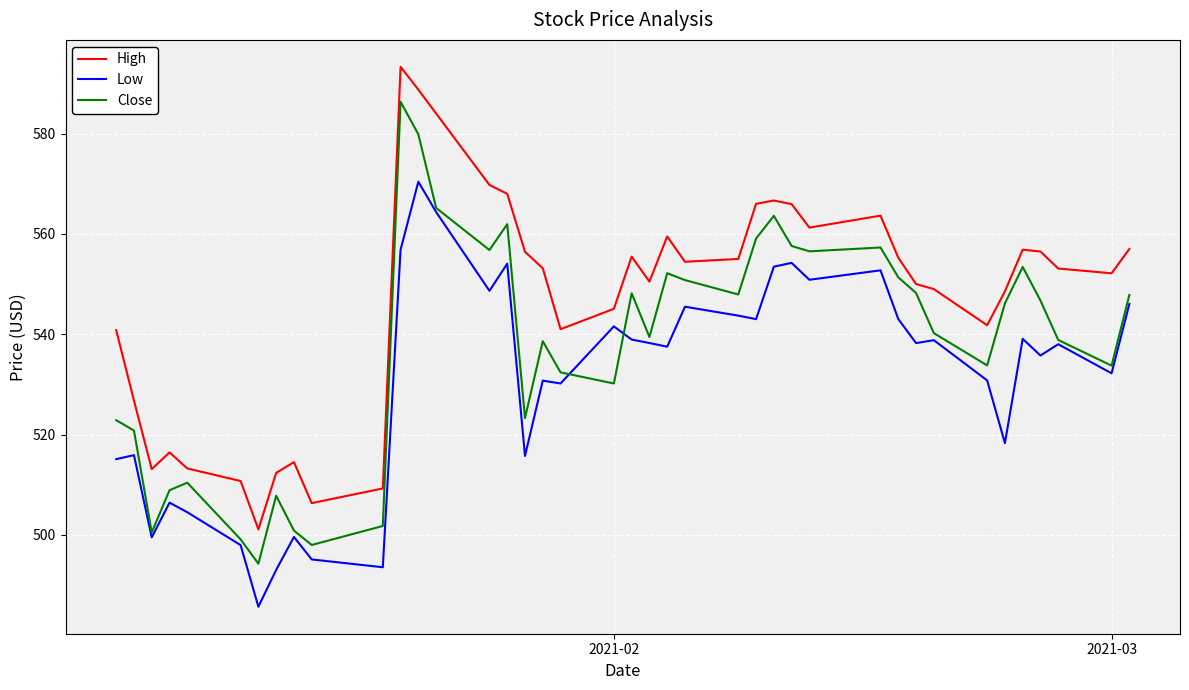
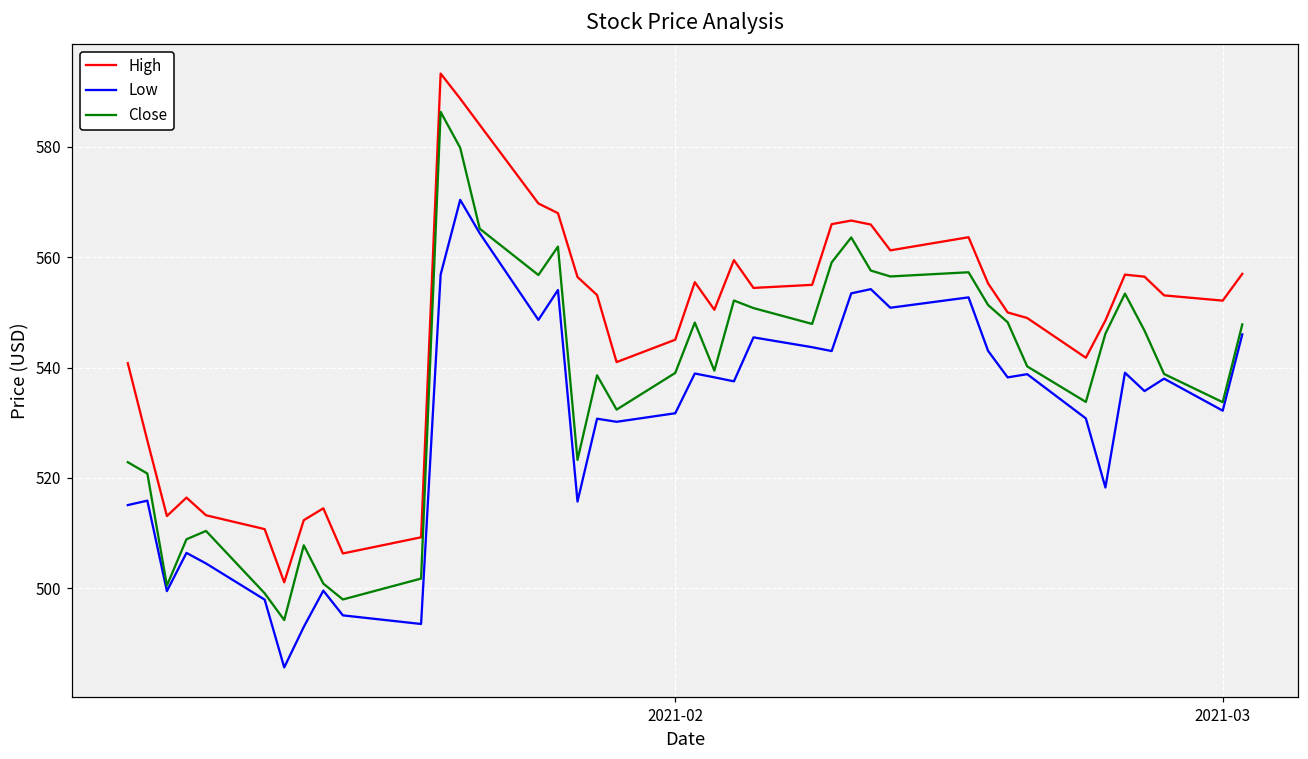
Low, 2021-02: 542 -> 532
Close, 2021-02: 530 -> 539
